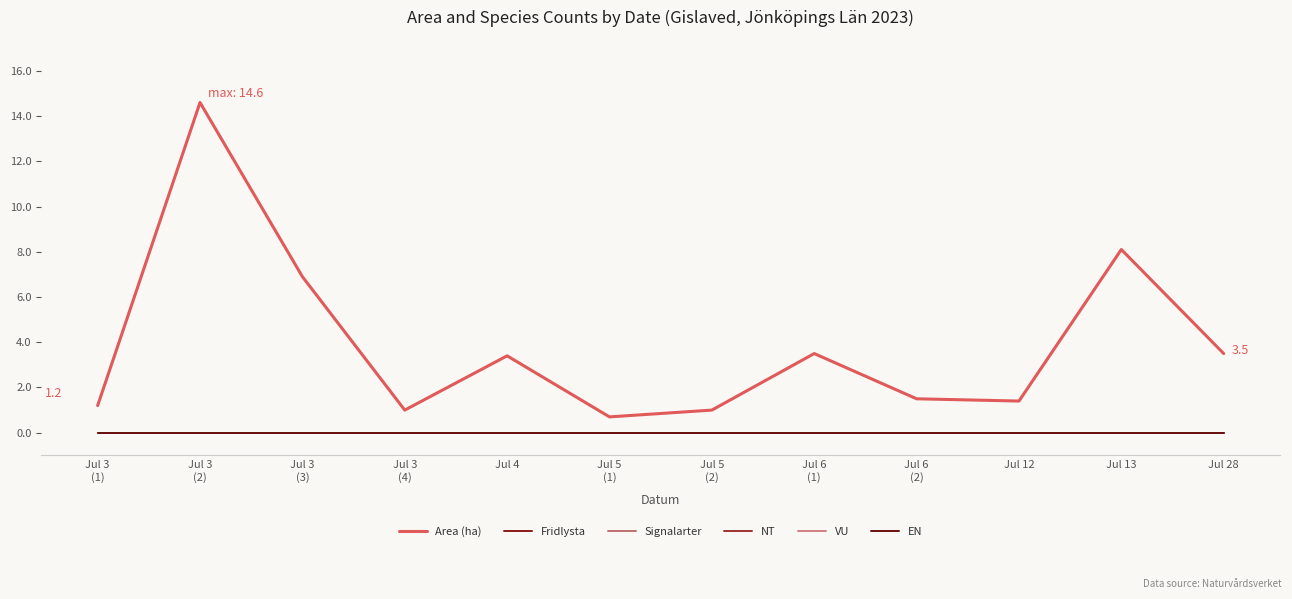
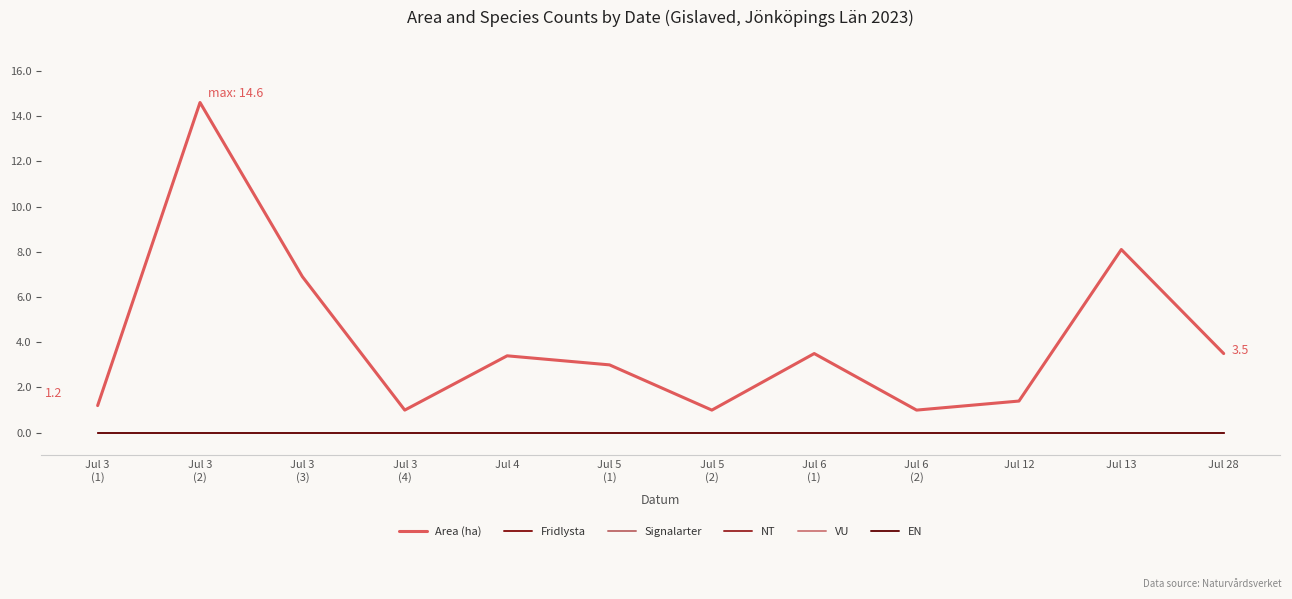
Area (ha), Jul 5 (1): 0.7 -> 3.0
Area (ha), Jul 6 (2): 1.5 -> 1.0
